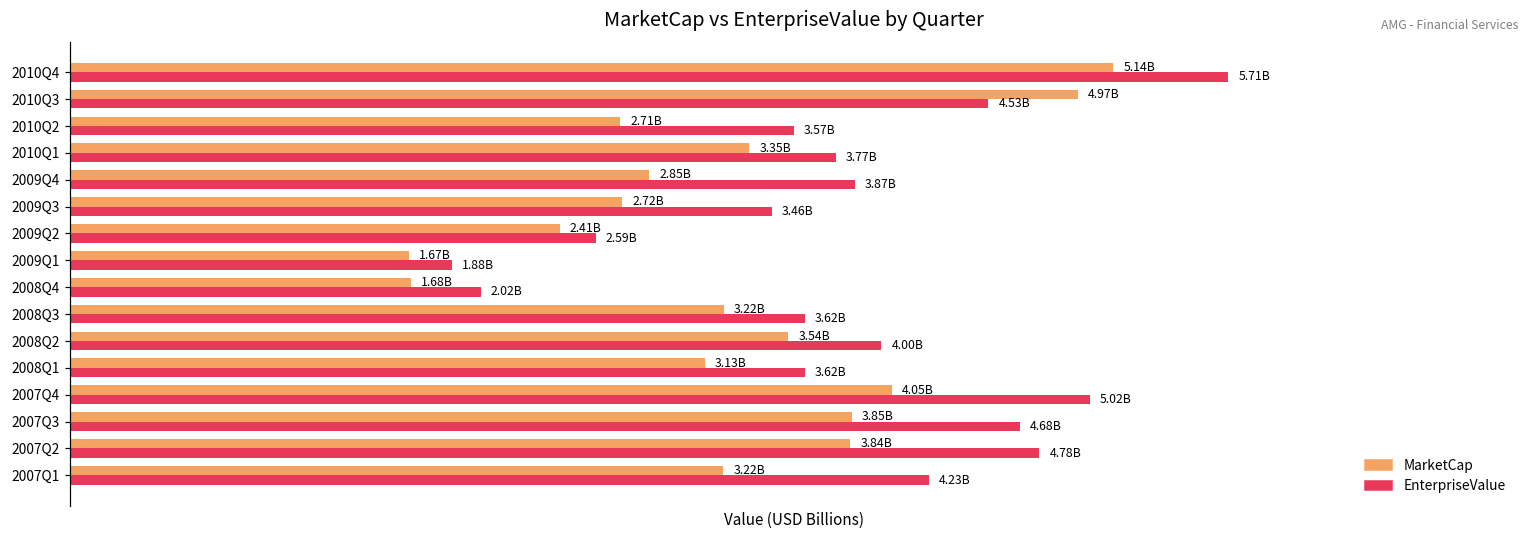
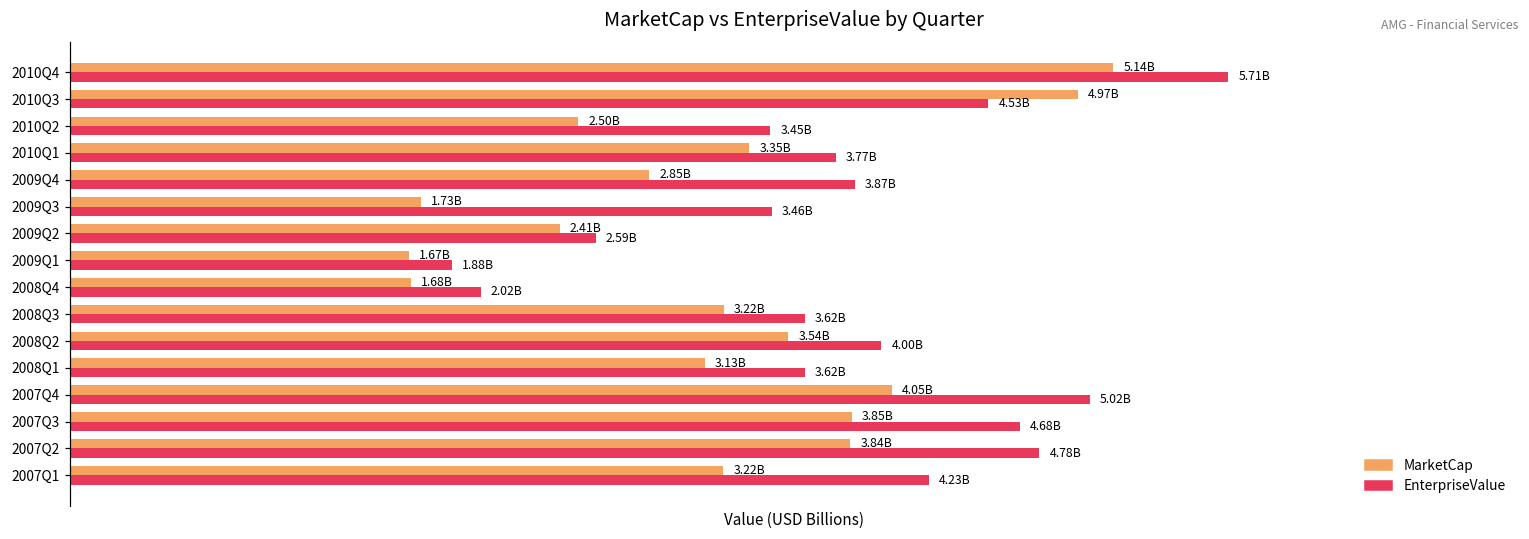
MarketCap, 2010Q2: 2.71B -> 2.50B
EnterpriseValue, 2010Q2: 3.57B -> 3.45B
MarketCap, 2009Q3: 2.72B -> 1.73B
